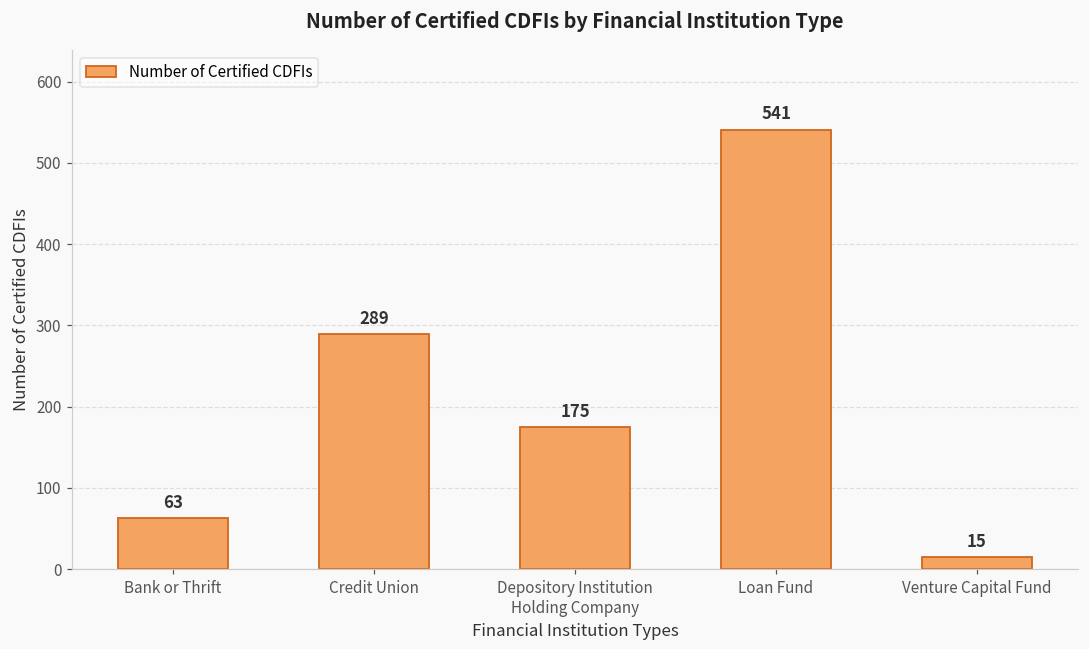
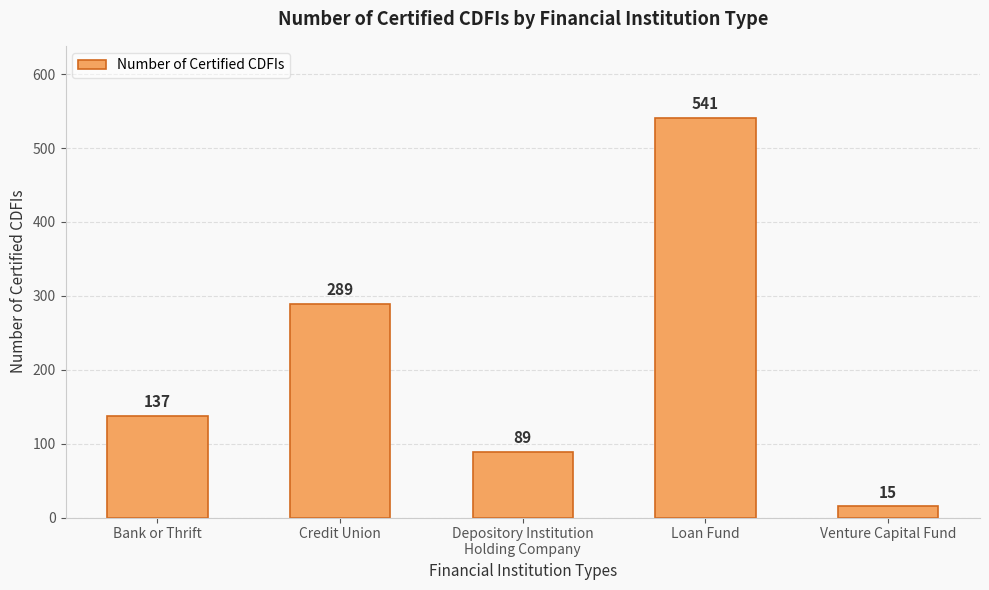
Bank or Thrift: 63 -> 137
Depository Institution Holding Company: 175 -> 89
